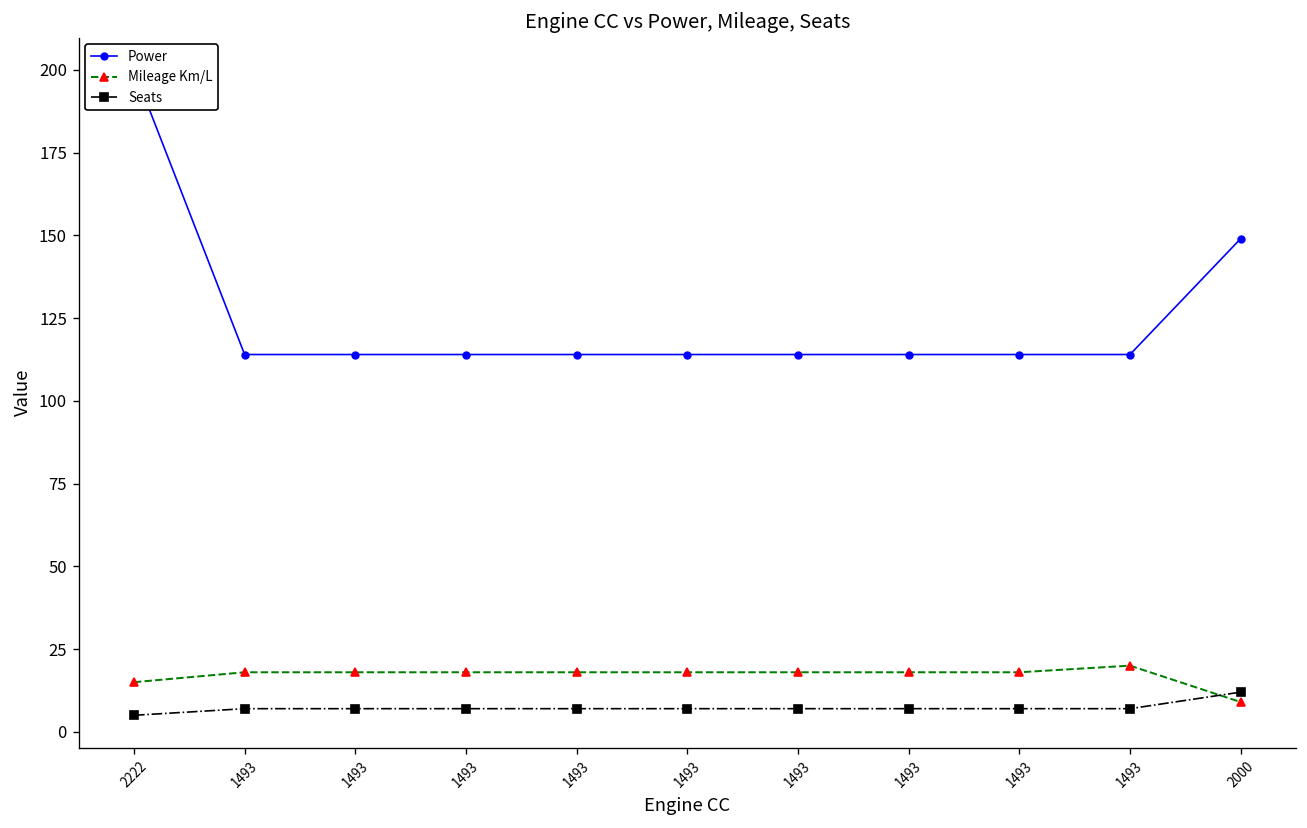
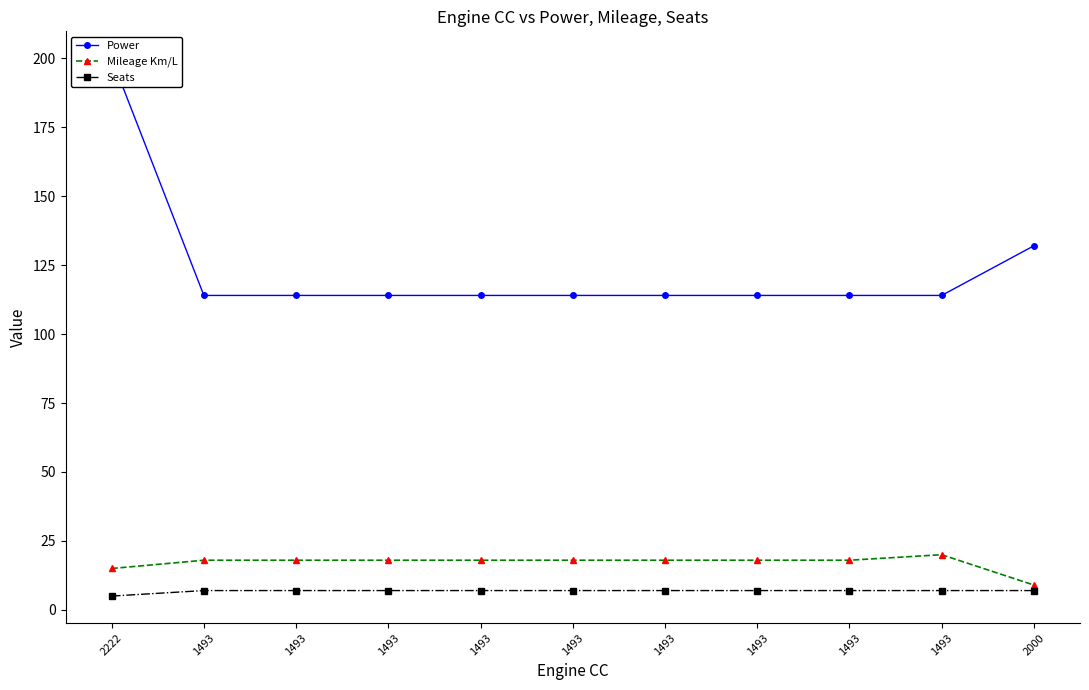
Power, 2000: 149 -> 132
Seats, 2000: 12 -> 7
